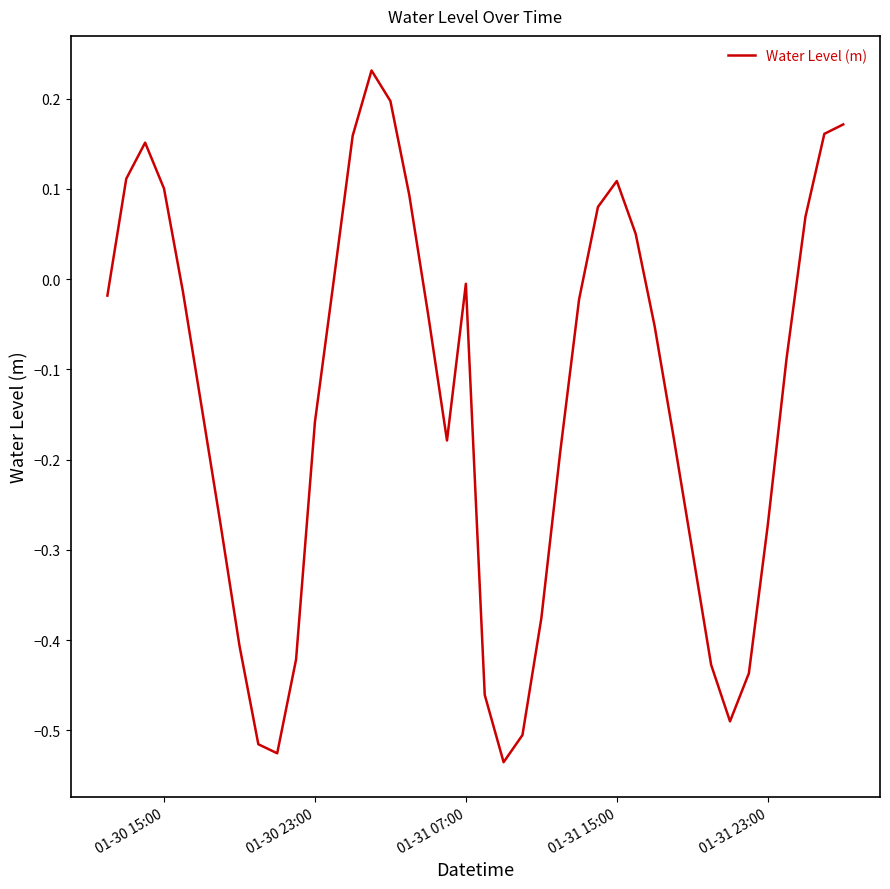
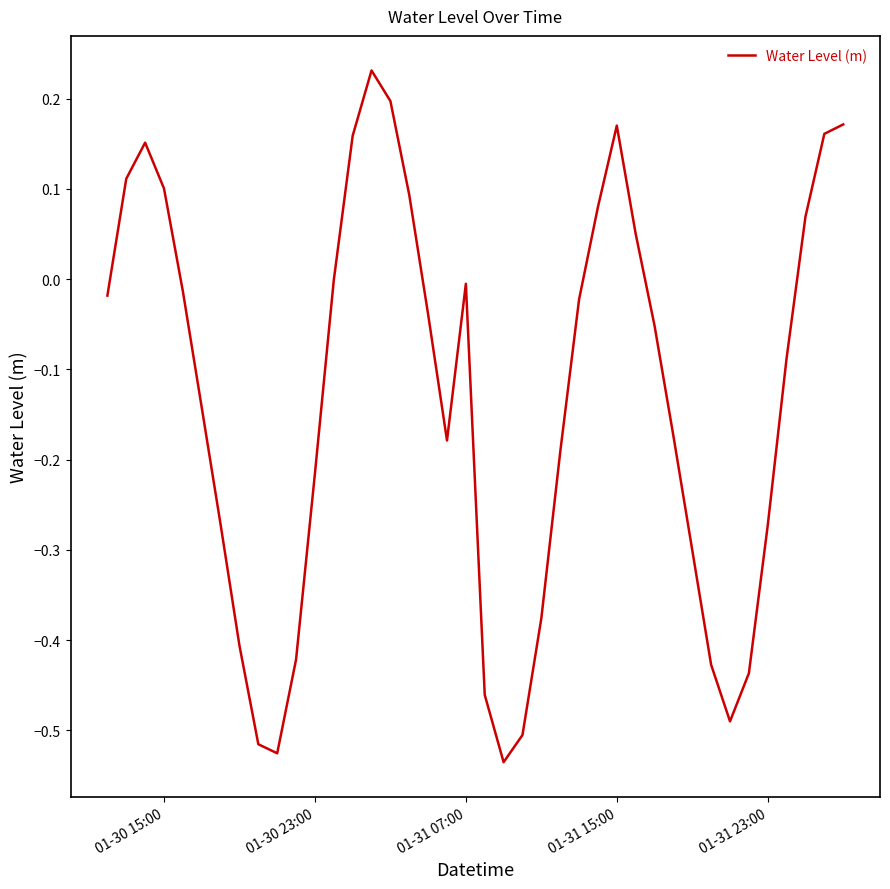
01-30 23:00: -0.16 -> -0.22
01-31 15:00: 0.11 -> 0.17
